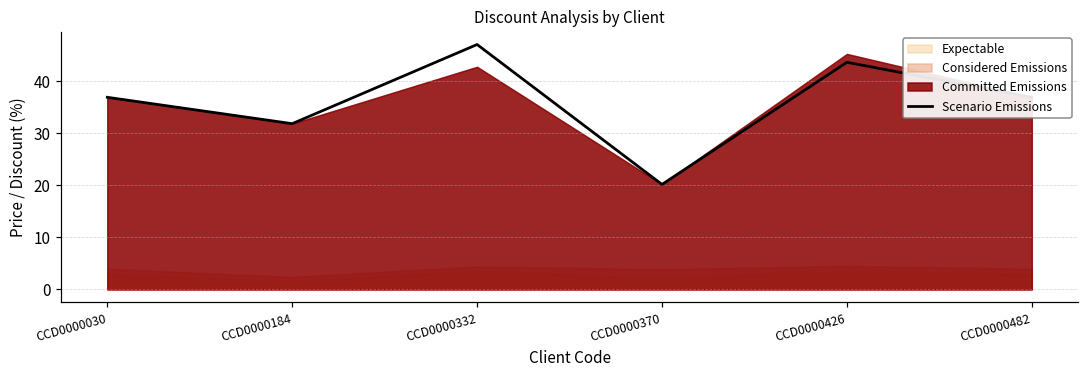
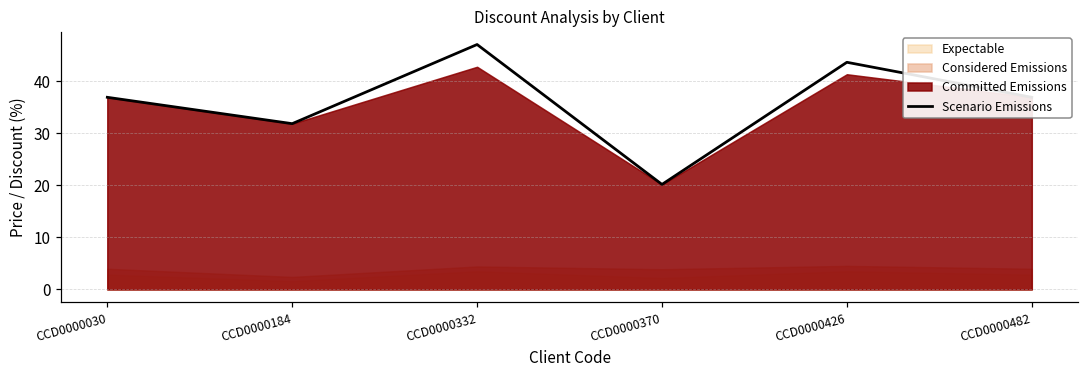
Committed Emissions, CCD0000426: 45 -> 41
